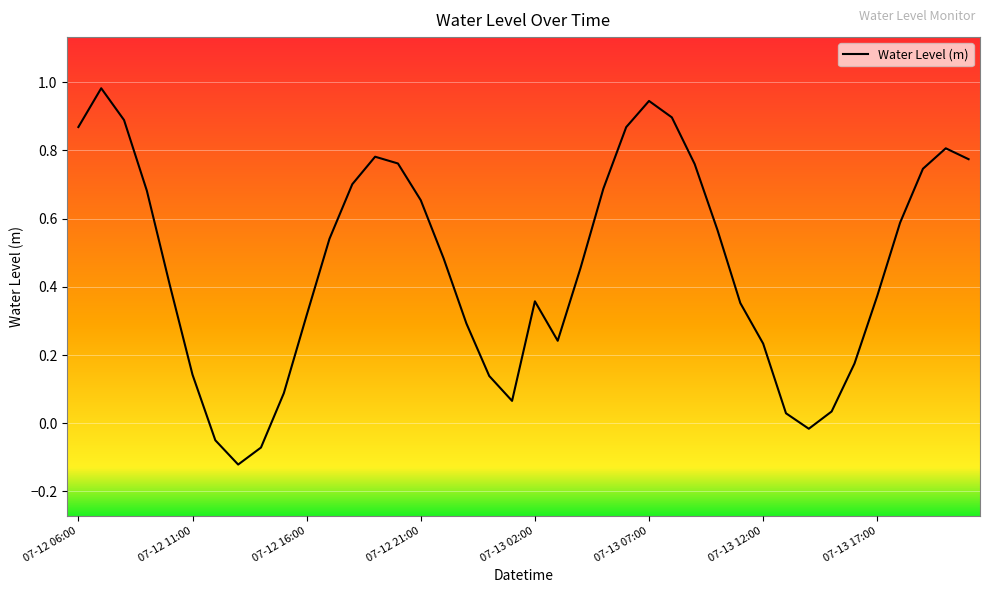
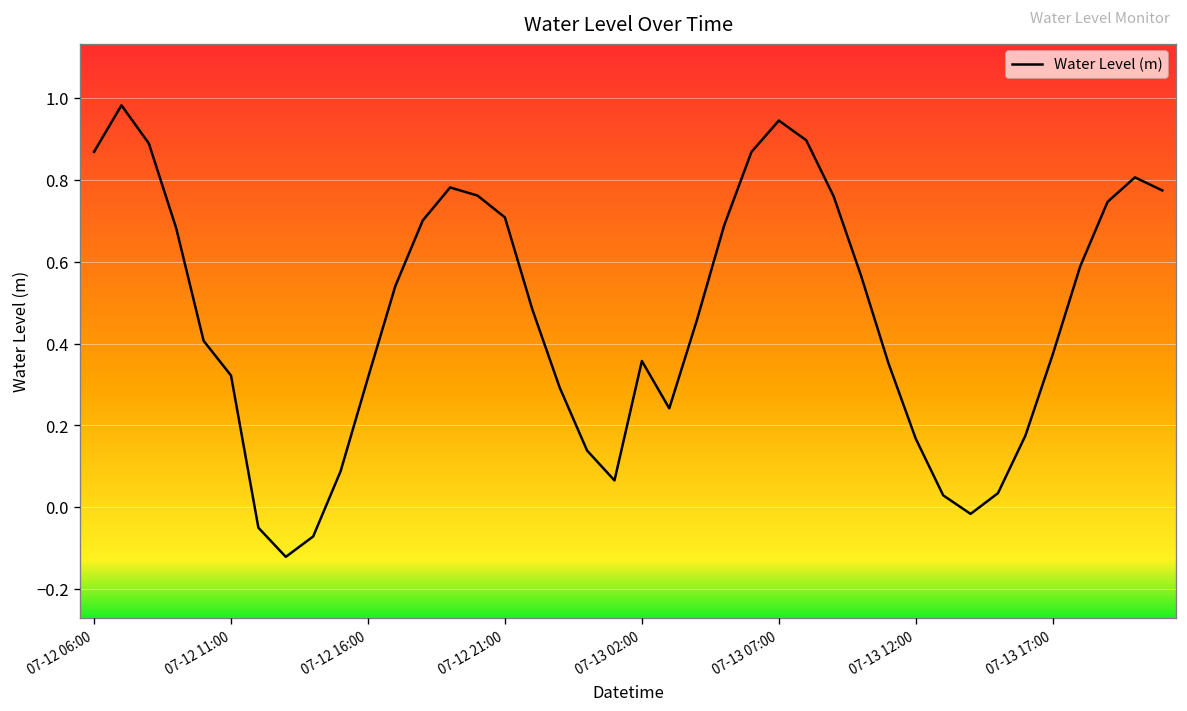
07-12 11:00: 0.14 -> 0.32
07-12 21:00: 0.65 -> 0.71
07-13 12:00: 0.23 -> 0.17
